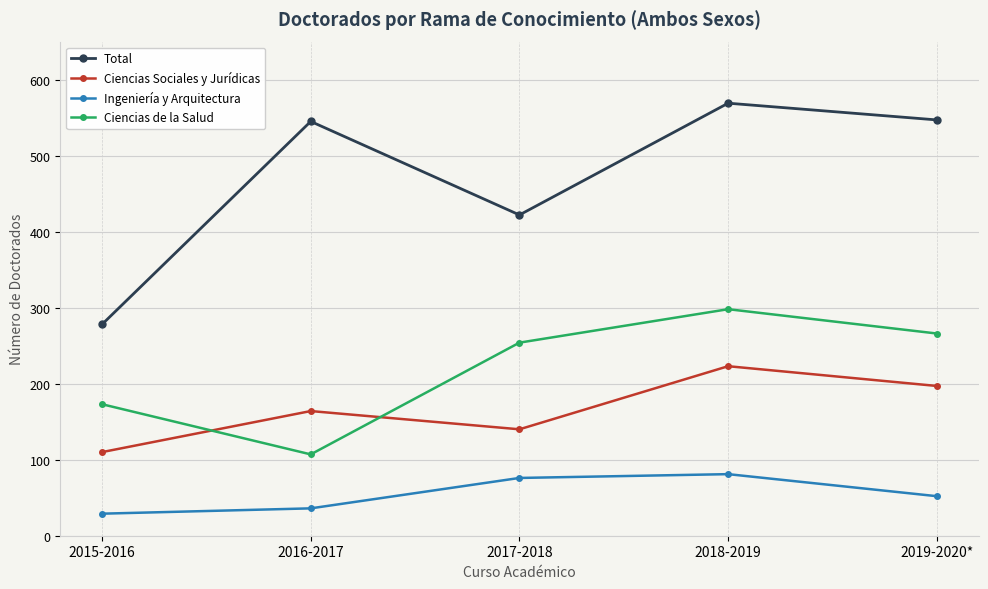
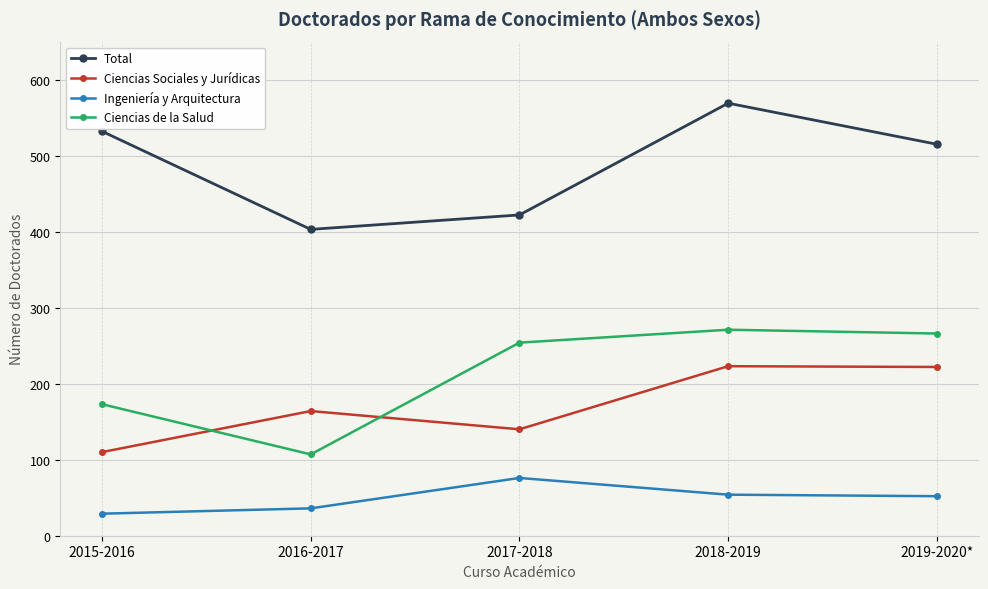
Total, 2015-2016: 280 -> 530
Total, 2016-2017: 550 -> 400
Ingeniería y Arquitectura, 2018-2019: 80 -> 50
Ciencias de la Salud, 2018-2019: 300 -> 270
Total, 2019-2020*: 550 -> 520
Ciencias Sociales y Jurídicas, 2019-2020*: 200 -> 220
